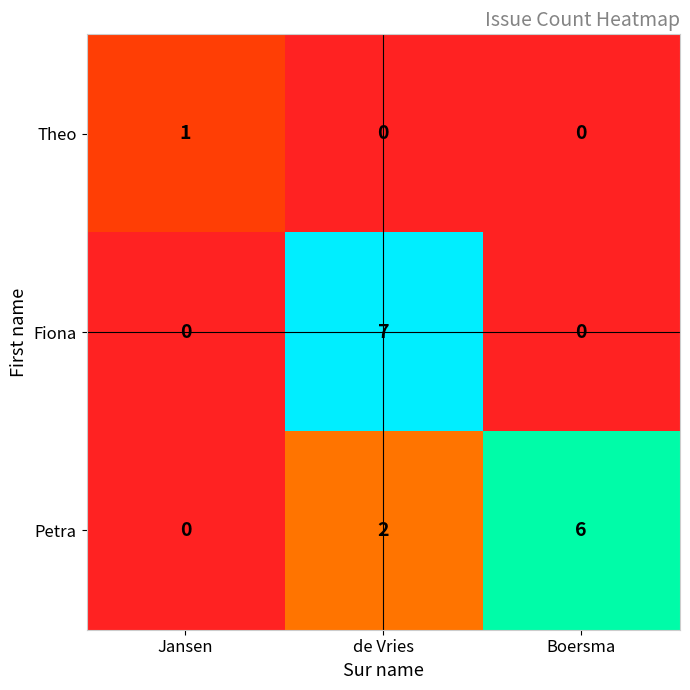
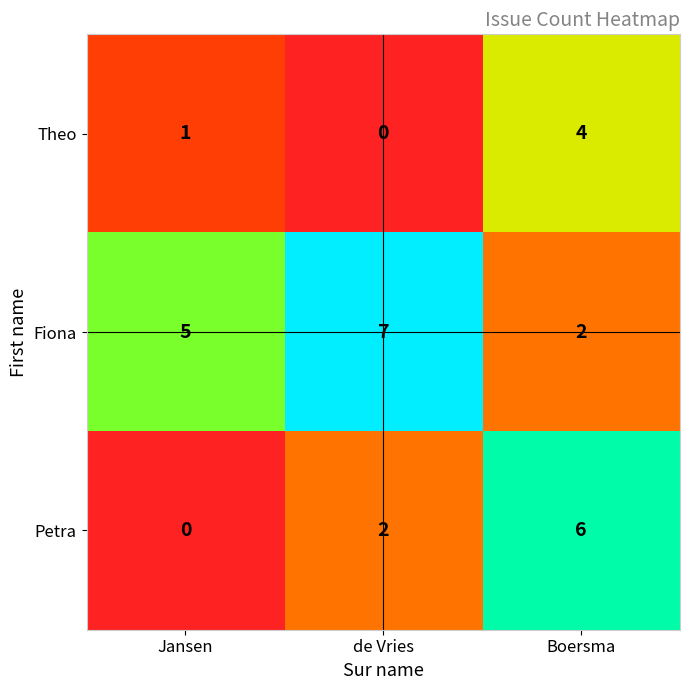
Theo, Boersma: 0 -> 4
Fiona, Jansen: 0 -> 5
Fiona, Boersma: 0 -> 2
